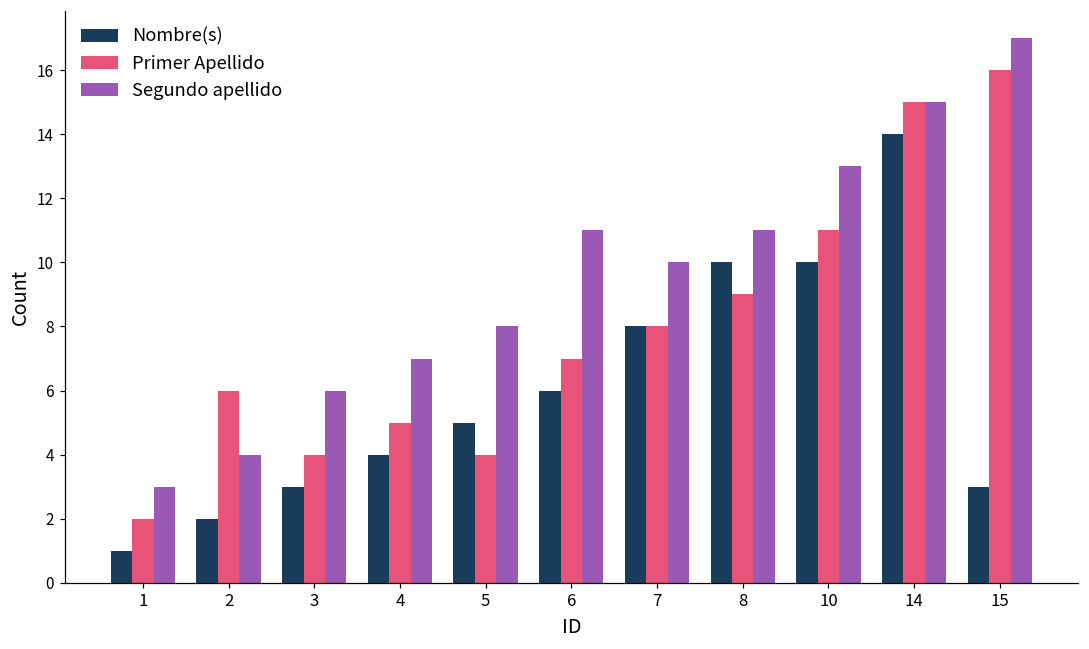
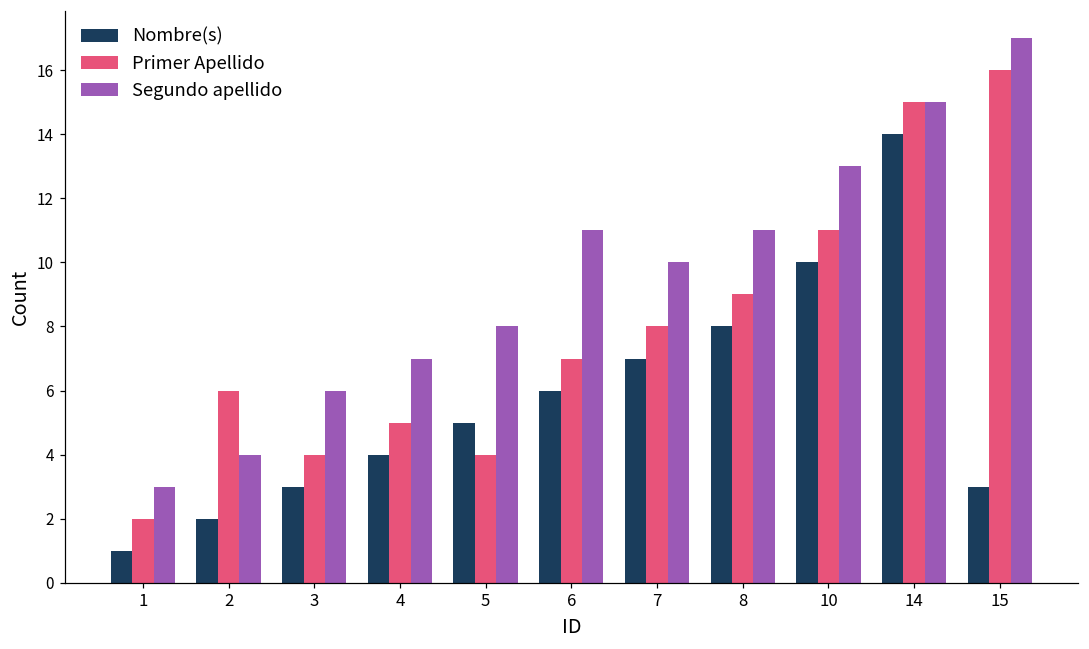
Nombre(s), 7: 8 -> 7
Nombre(s), 8: 10 -> 8
